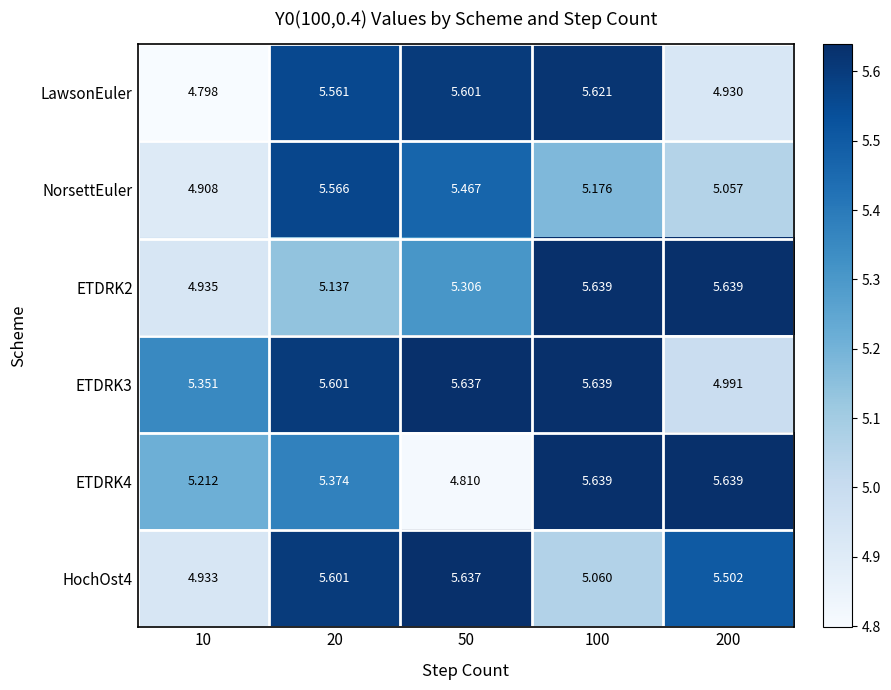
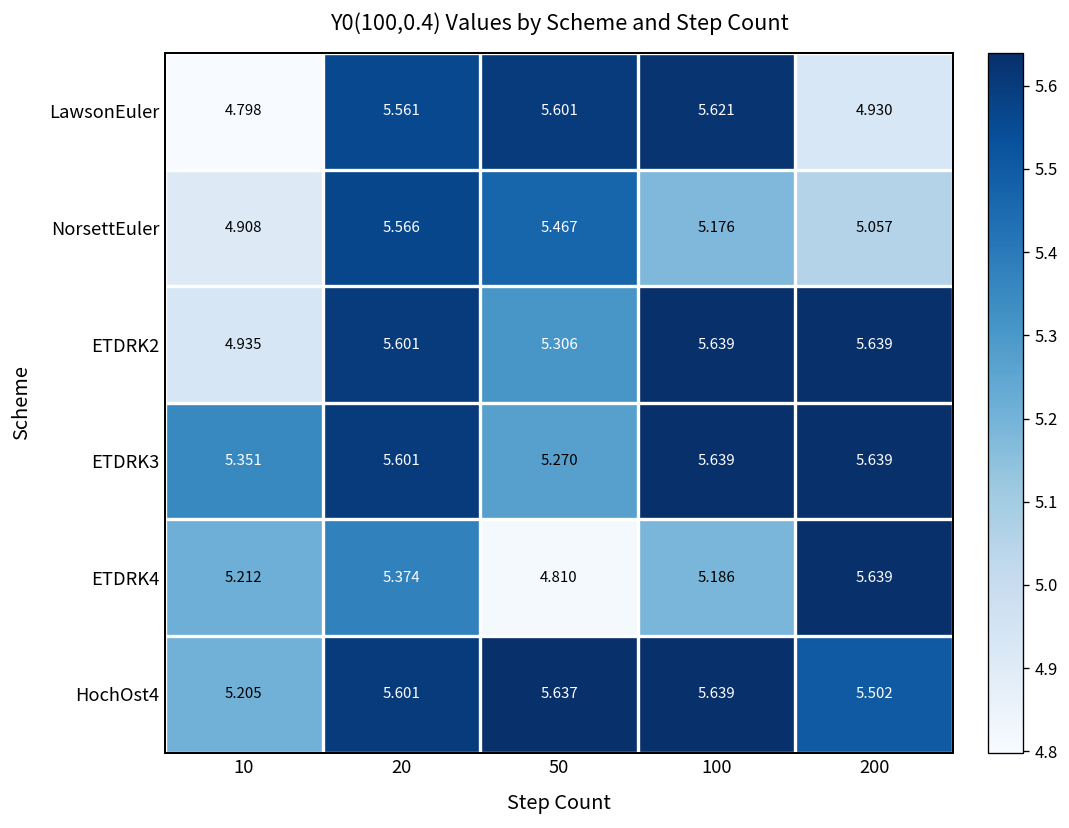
ETDRK2, 20: 5.137 -> 5.601
ETDRK3, 50: 5.637 -> 5.270
ETDRK3, 200: 4.991 -> 5.639
ETDRK4, 100: 5.639 -> 5.186
HochOst4, 10: 4.933 -> 5.205
HochOst4, 100: 5.060 -> 5.639
